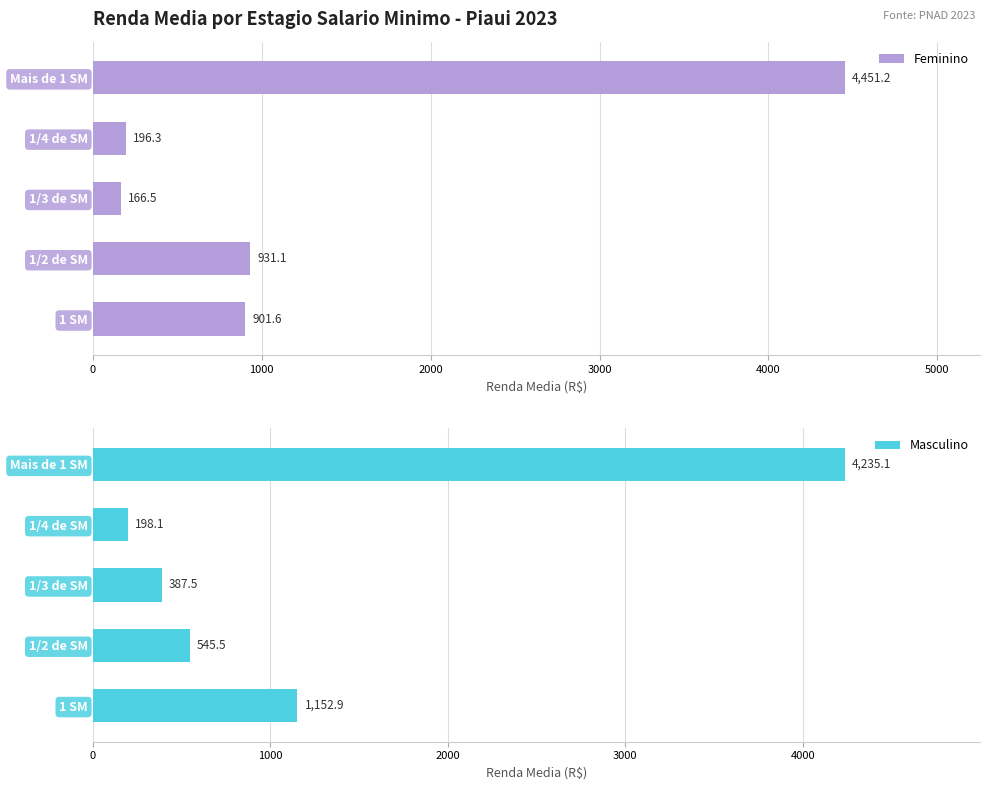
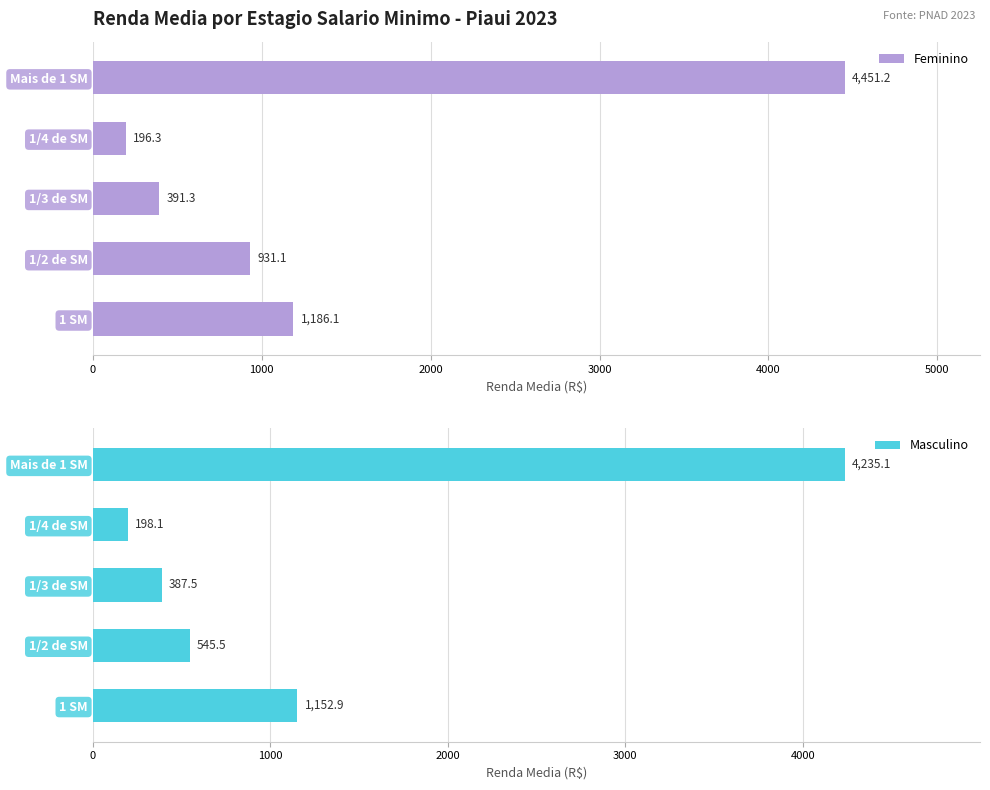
Renda Media por Estagio Salario Minimo - Piaui 2023, 1/3 de SM: 166.5 -> 391.3
Renda Media por Estagio Salario Minimo - Piaui 2023, 1 SM: 901.6 -> 1,186.1
